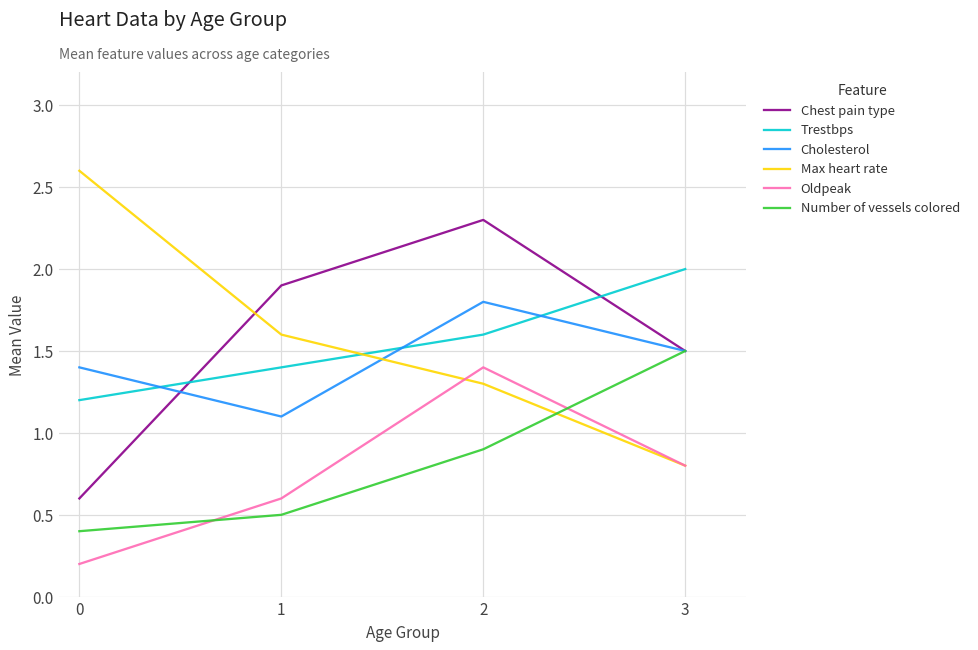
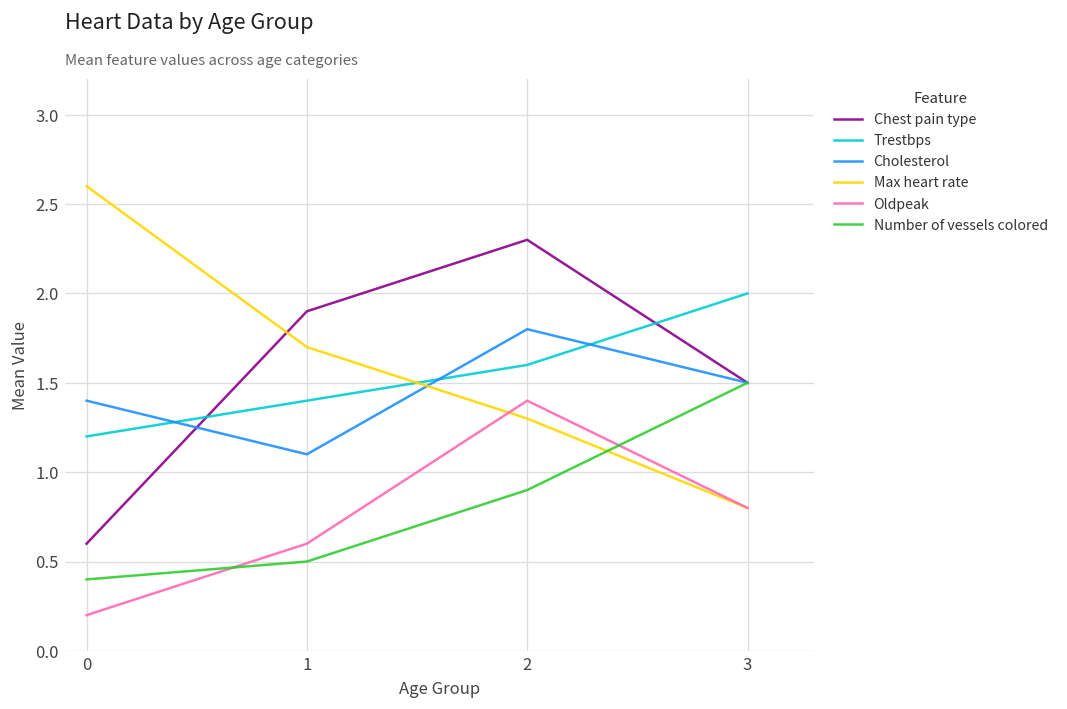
Max heart rate, 1: 1.6 -> 1.7
